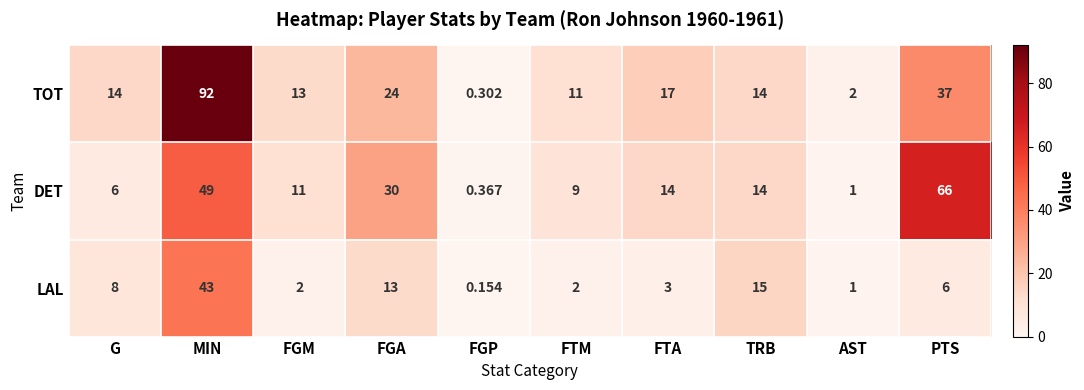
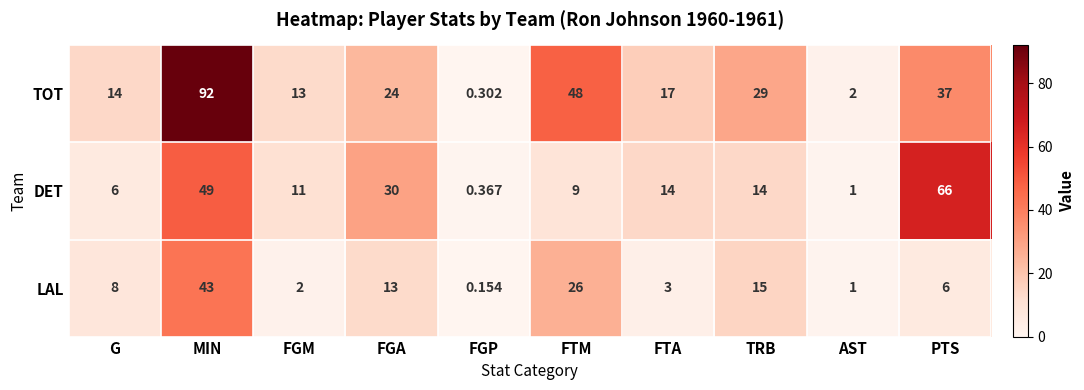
TOT, FTM: 11 -> 48
TOT, TRB: 14 -> 29
LAL, FTM: 2 -> 26
